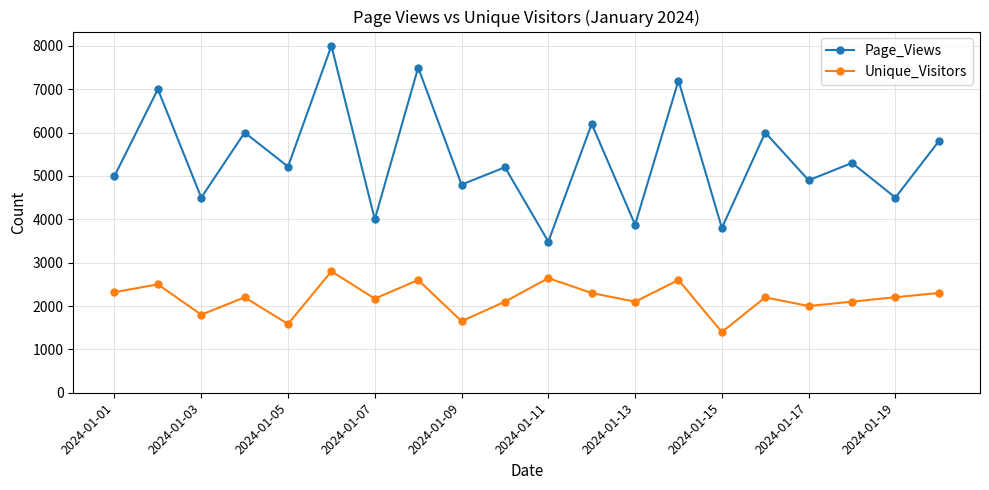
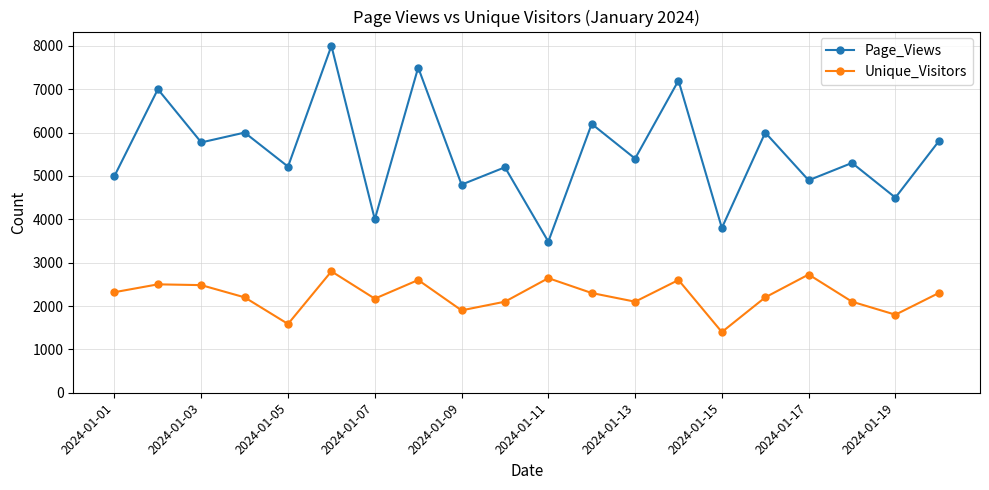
Page_Views, 2024-01-03: 4500 -> 5800
Unique_Visitors, 2024-01-03: 1800 -> 2500
Unique_Visitors, 2024-01-09: 1700 -> 1900
Page_Views, 2024-01-13: 3900 -> 5400
Unique_Visitors, 2024-01-17: 2000 -> 2700
Unique_Visitors, 2024-01-19: 2200 -> 1800
